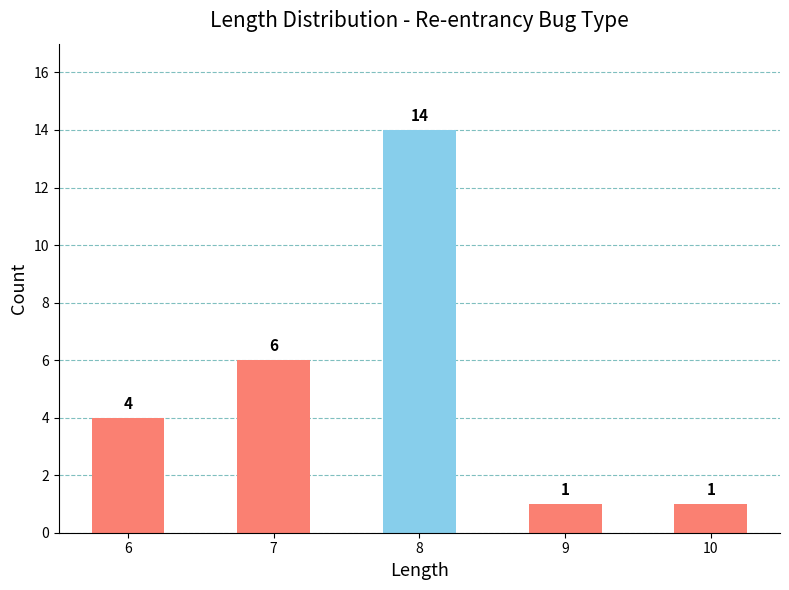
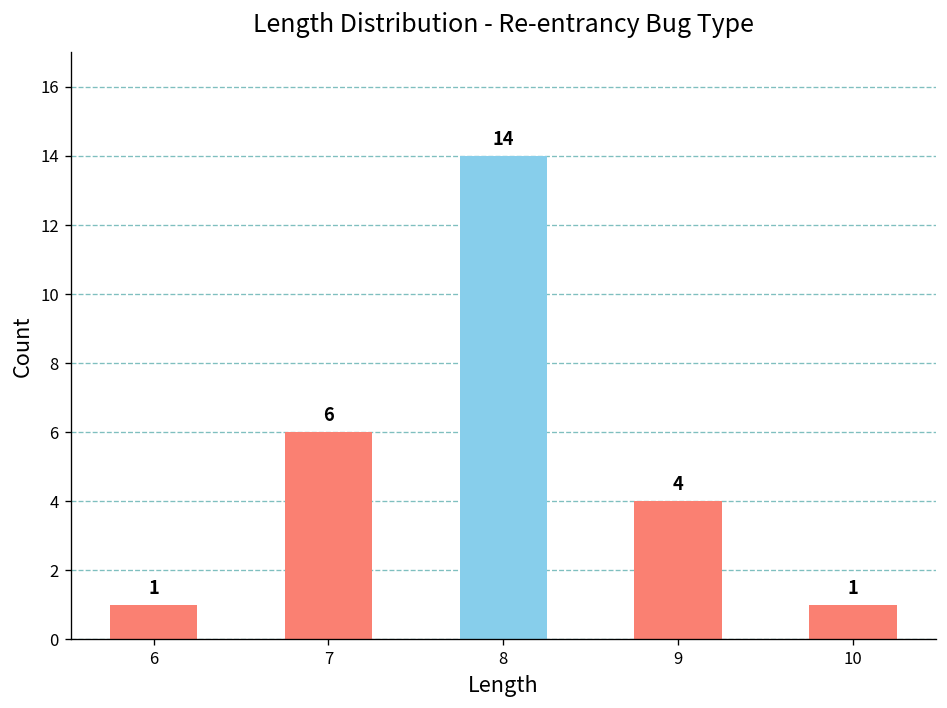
6: 4 -> 1
9: 1 -> 4
